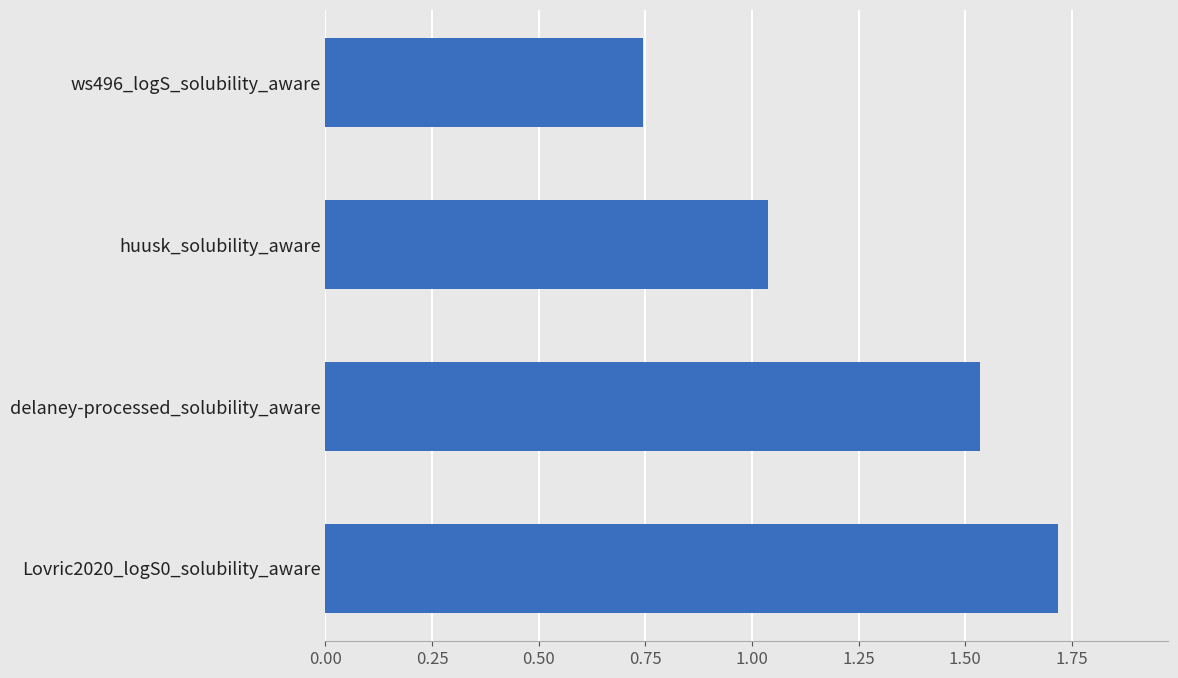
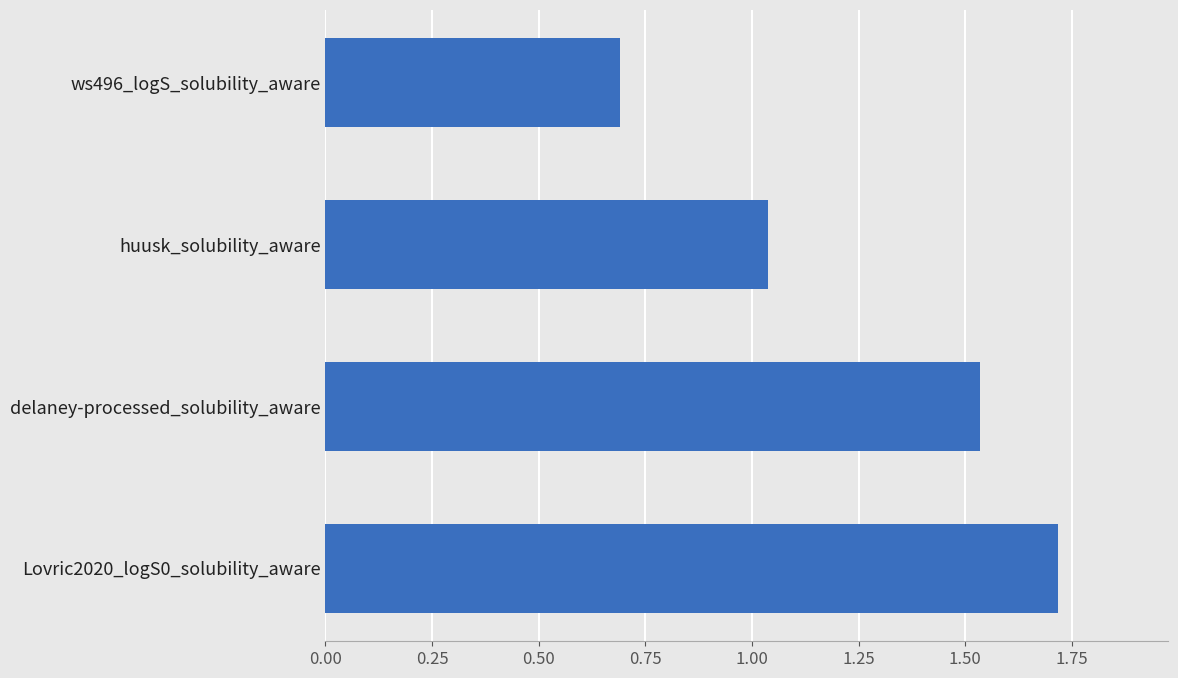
ws496_logS_solubility_aware: 0.75 -> 0.69
